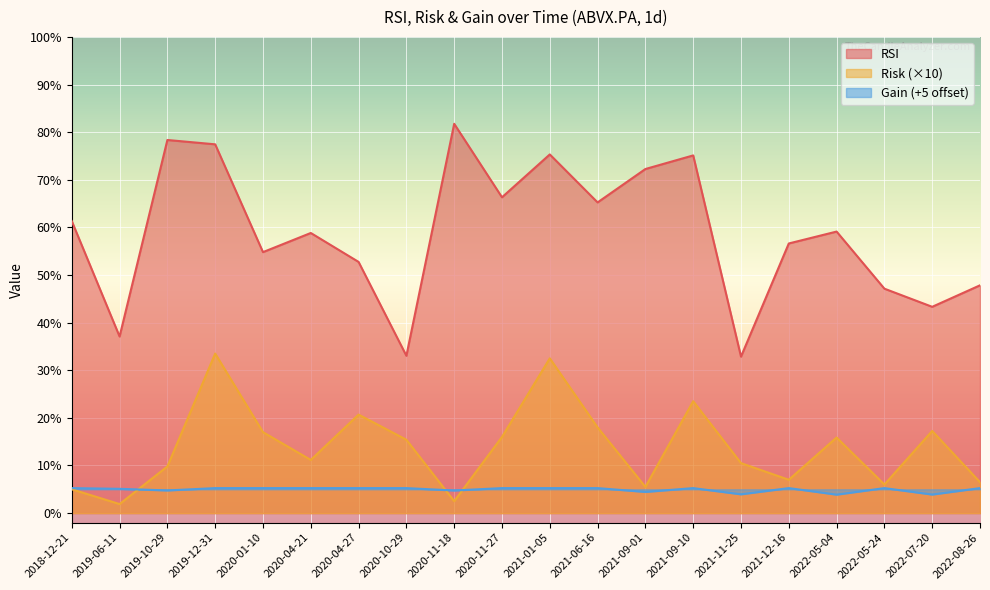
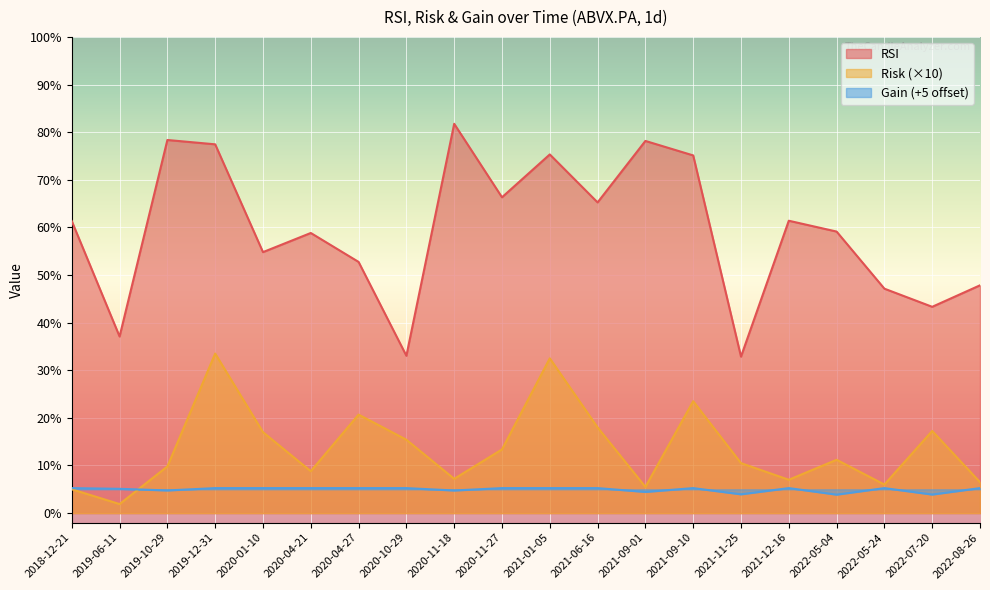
Risk (×10), 2020-04-21: 11% -> 9%
Risk (×10), 2020-11-18: 3% -> 7%
Risk (×10), 2020-11-27: 16% -> 13%
RSI, 2021-09-01: 72% -> 78%
RSI, 2021-12-16: 57% -> 61%
Risk (×10), 2022-05-04: 16% -> 11%
